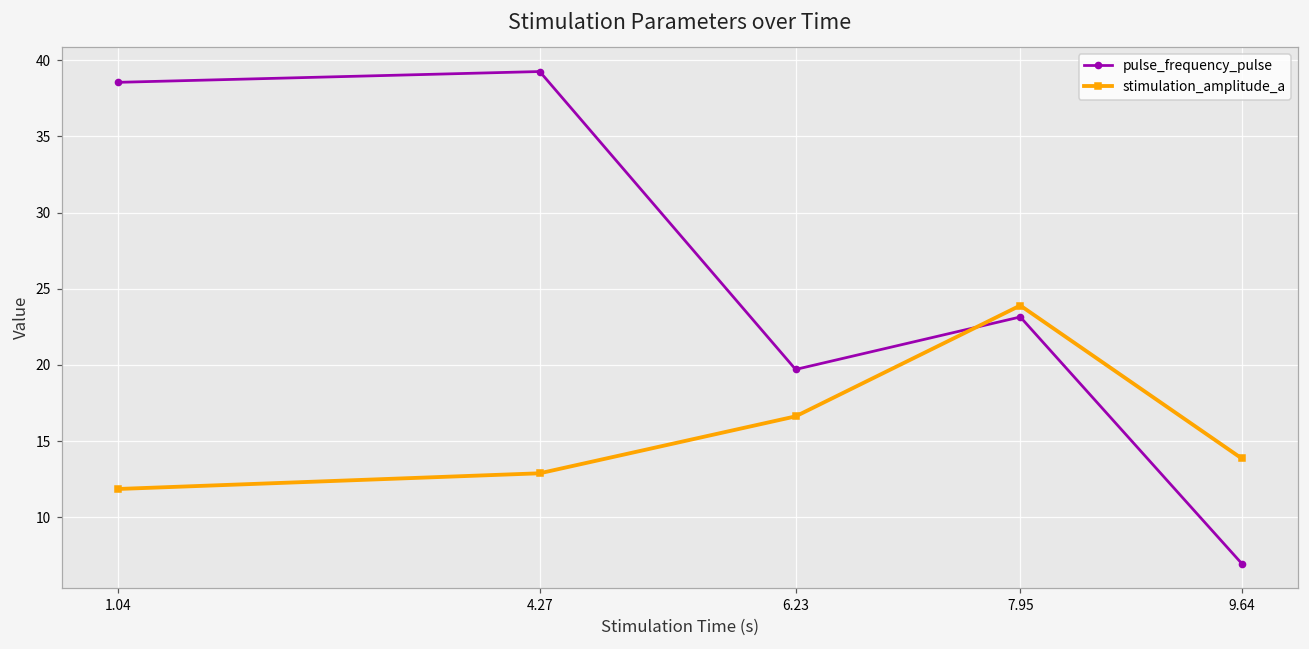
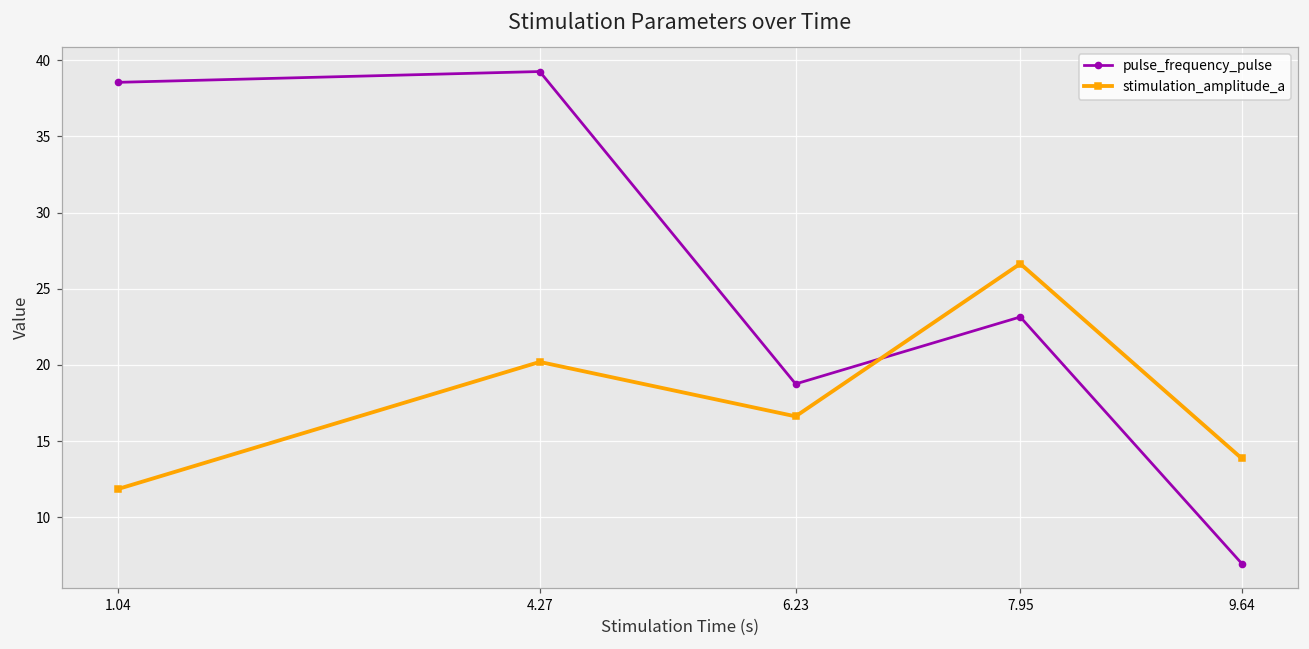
stimulation_amplitude_a, 4.27: 12.9 -> 20.2
pulse_frequency_pulse, 6.23: 19.7 -> 18.8
stimulation_amplitude_a, 7.95: 23.9 -> 26.6
